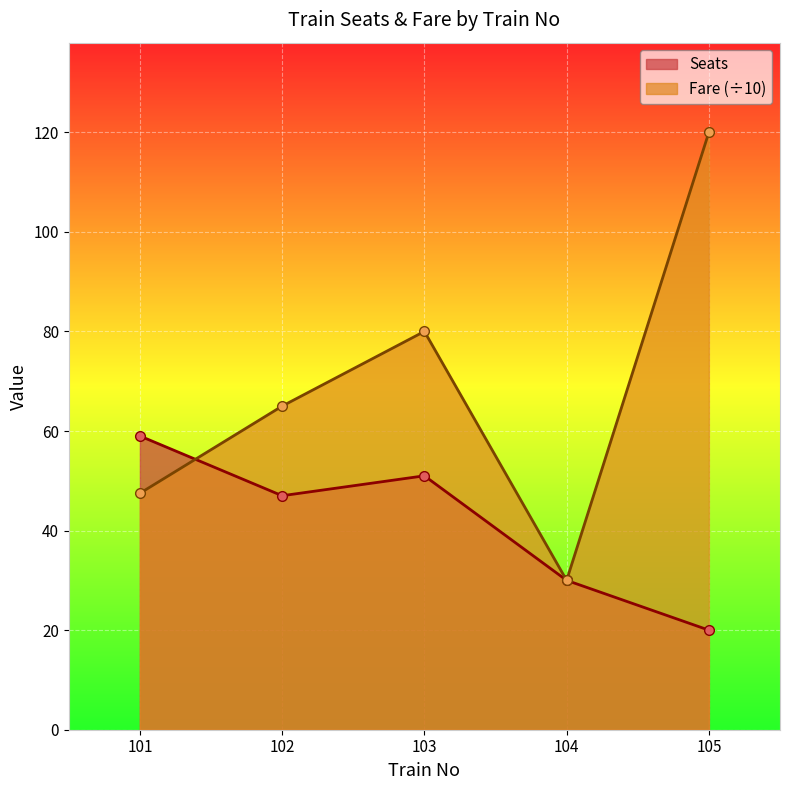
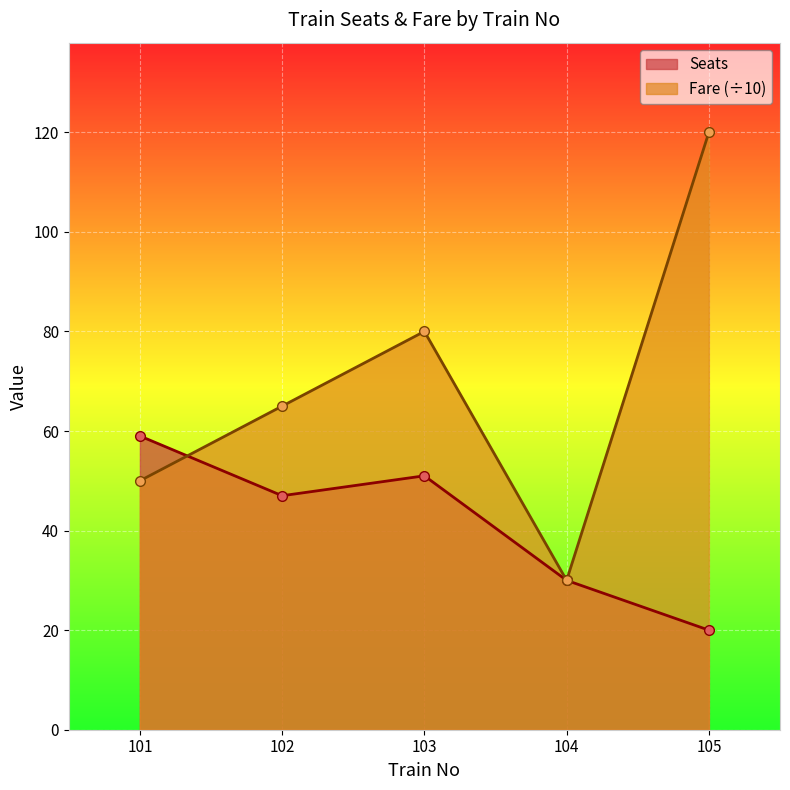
Fare (÷10), 101: 47 -> 50
